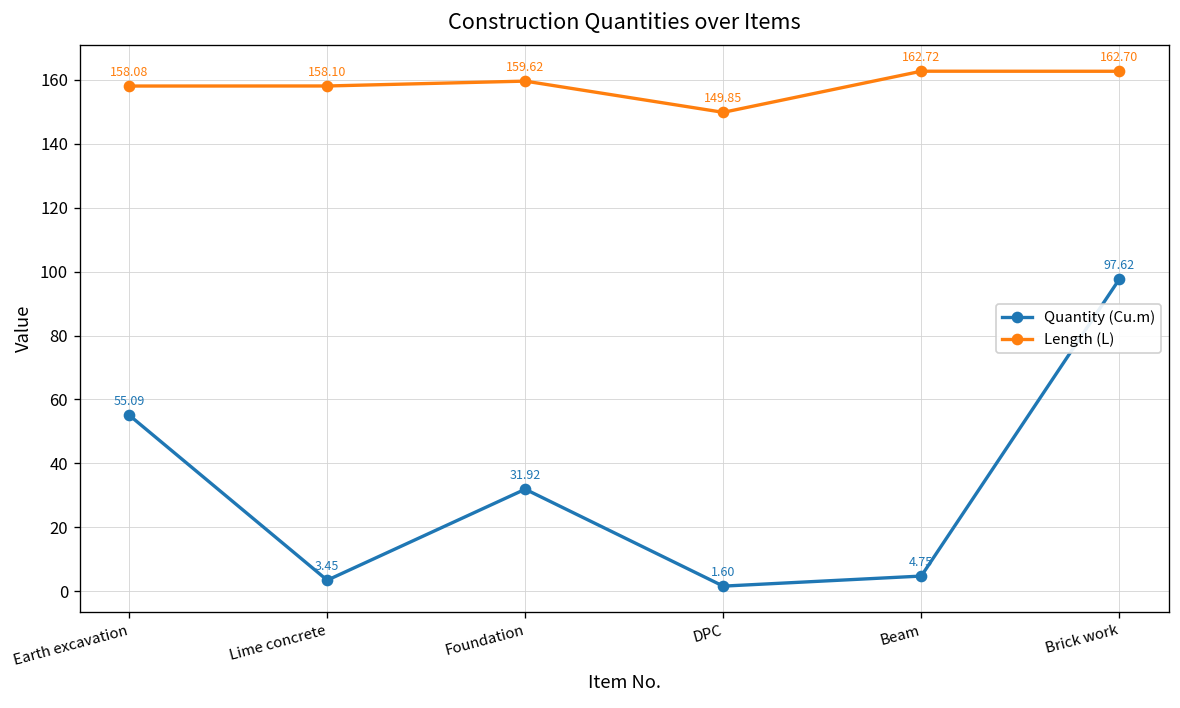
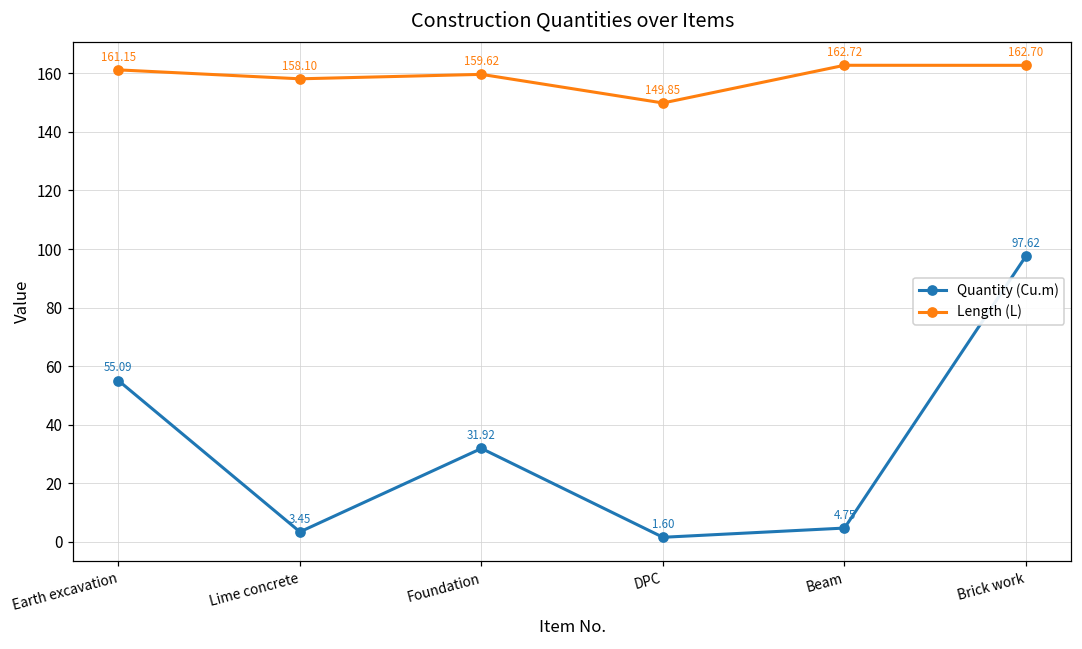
Length (L), Earth excavation: 158.08 -> 161.15
